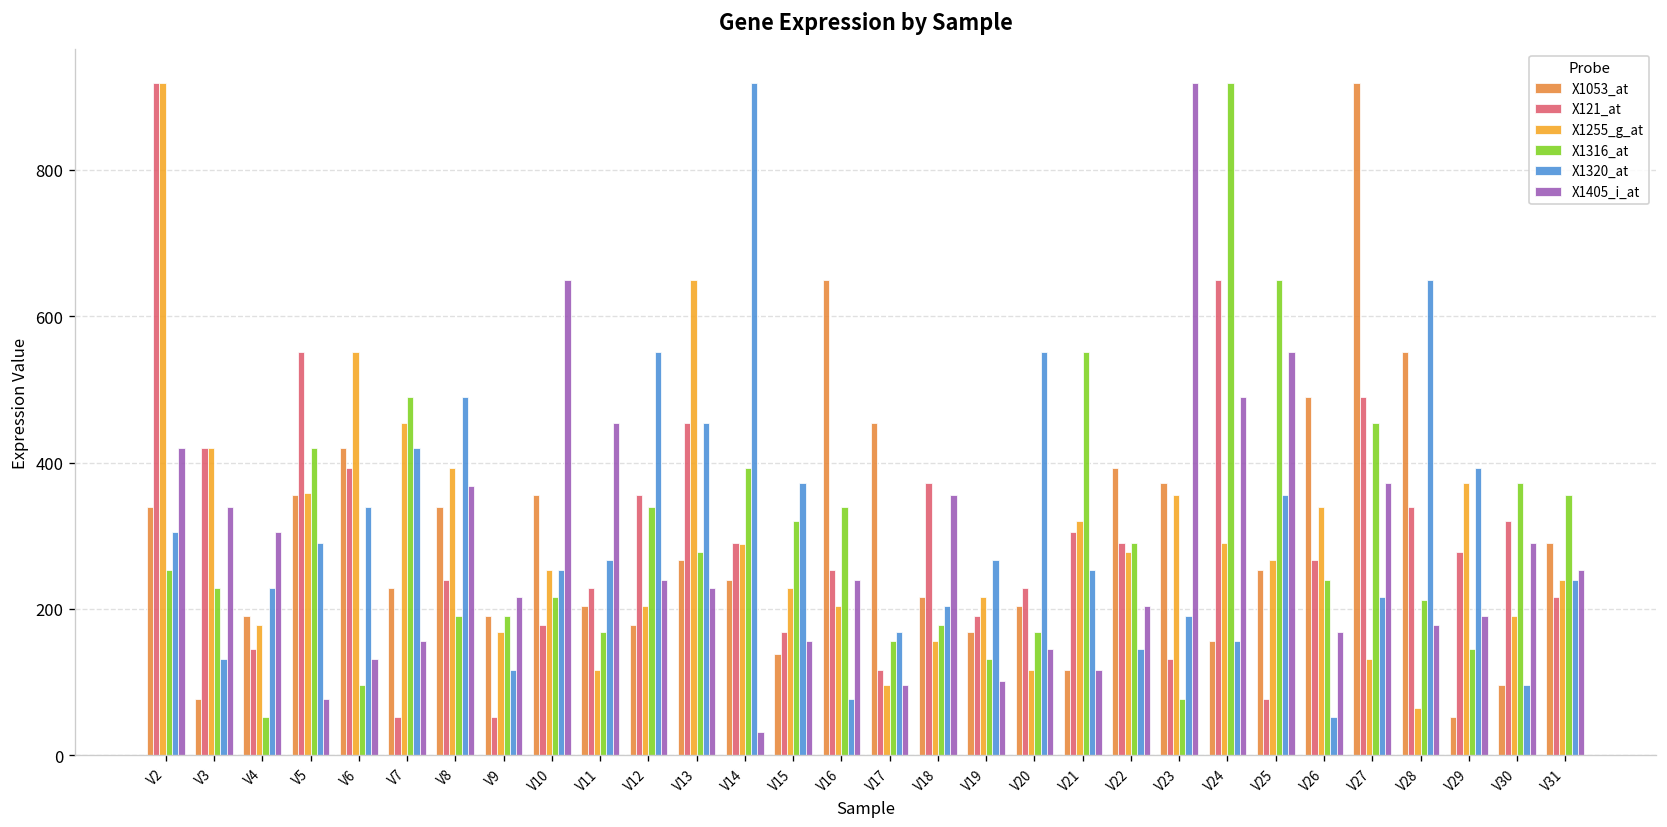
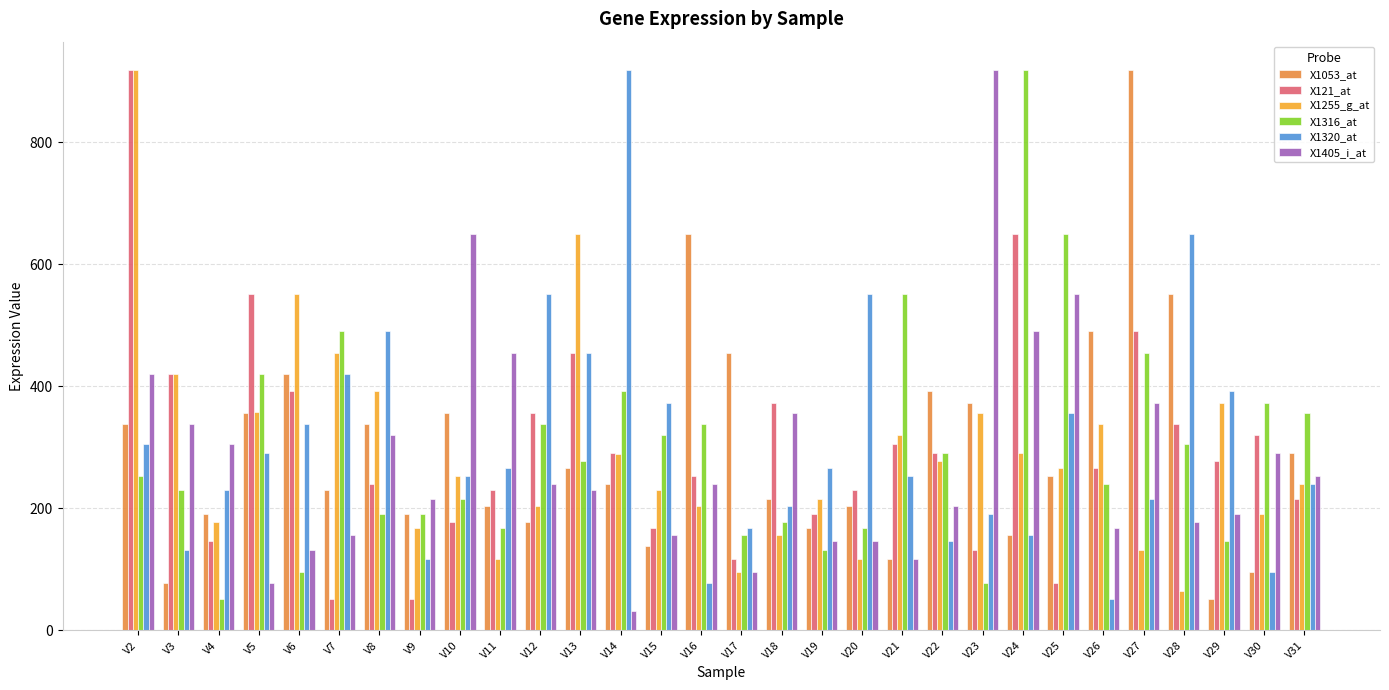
X1405_i_at, V8: 370 -> 320
X1405_i_at, V19: 100 -> 150
X1316_at, V28: 210 -> 310
